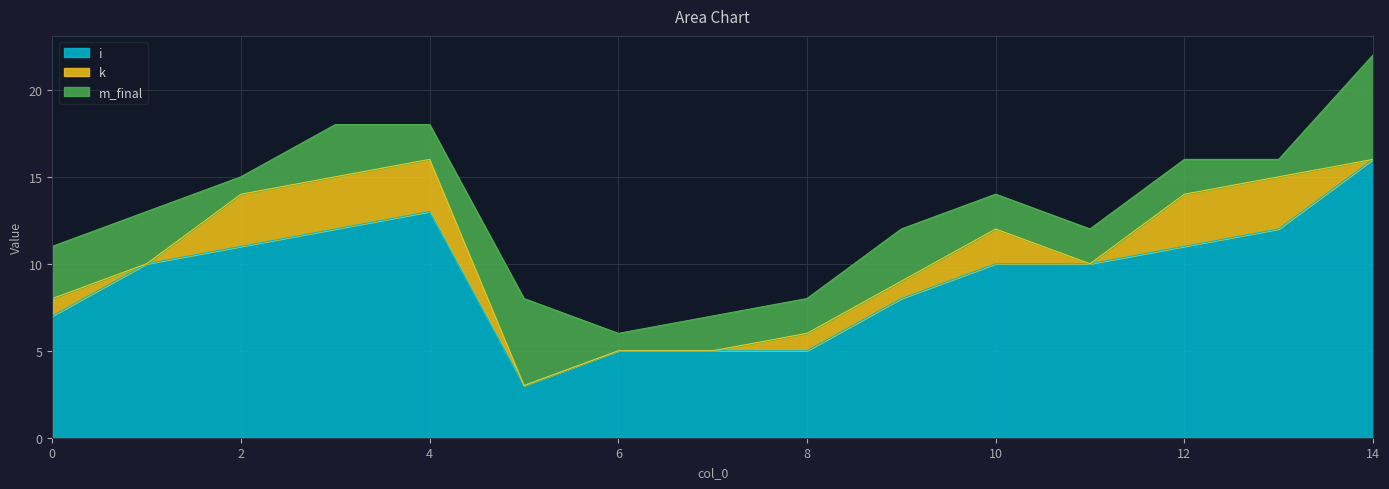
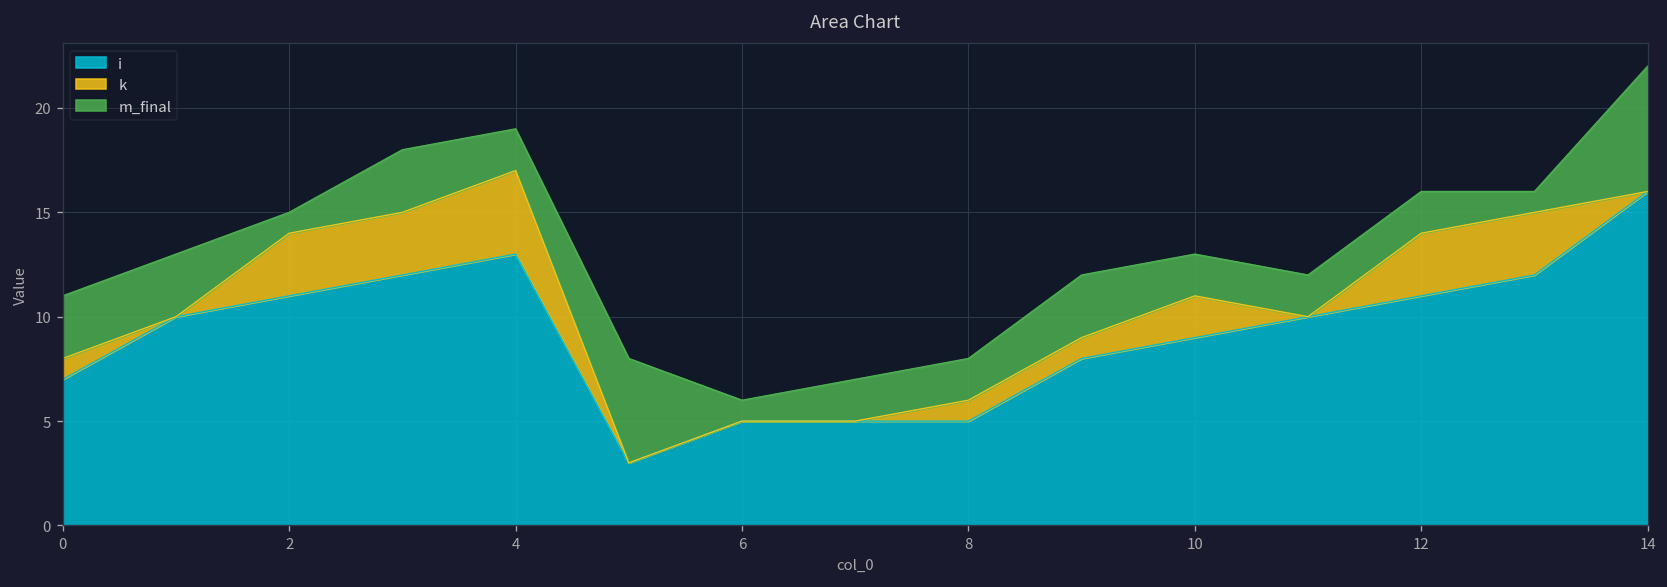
k, 4: 3 -> 4
i, 10: 10 -> 9
